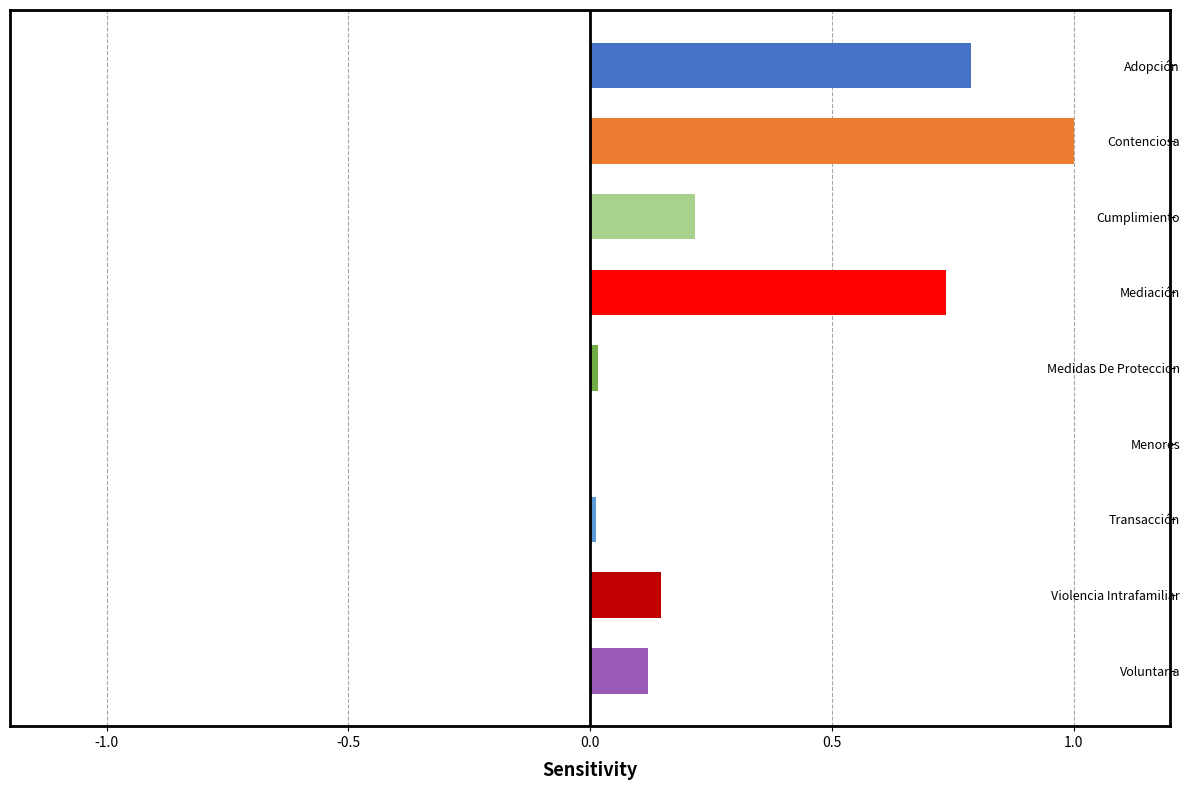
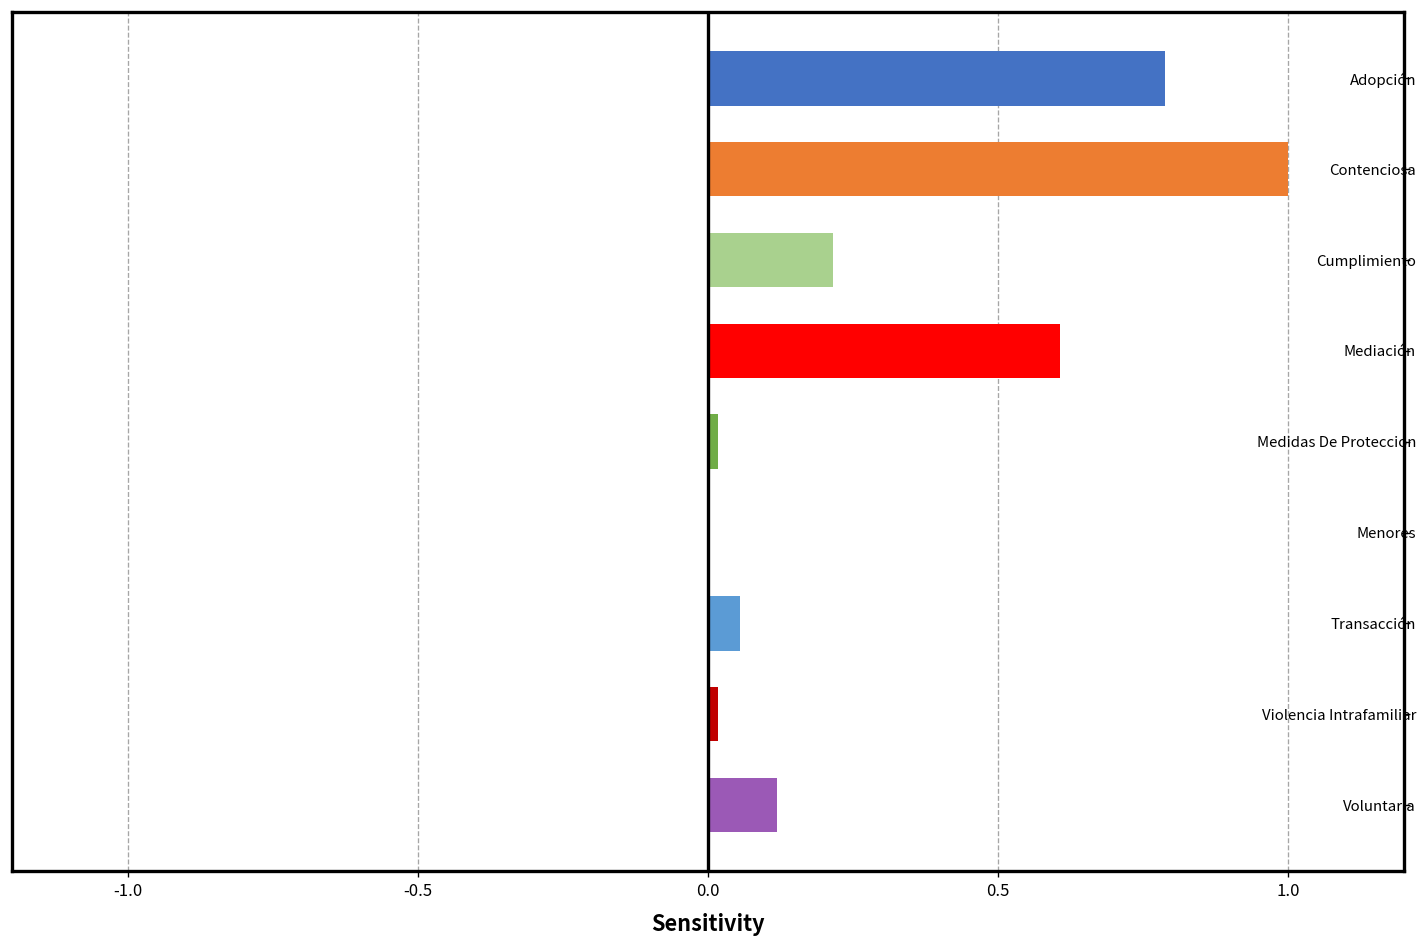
Mediación: 0.74 -> 0.61
Transacción: 0.01 -> 0.06
Violencia Intrafamiliar: 0.15 -> 0.02
